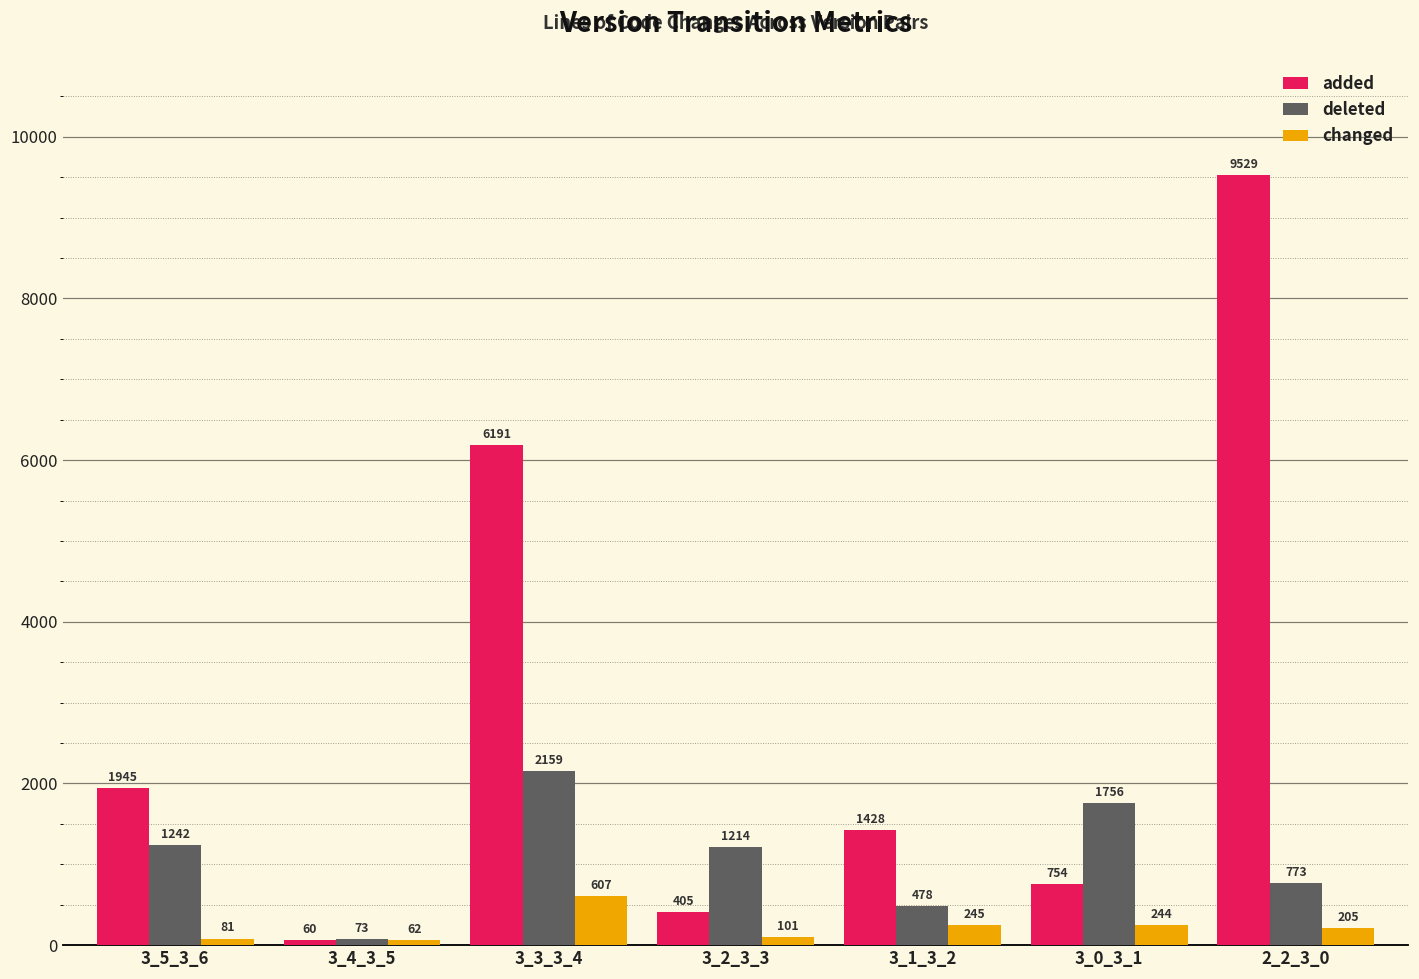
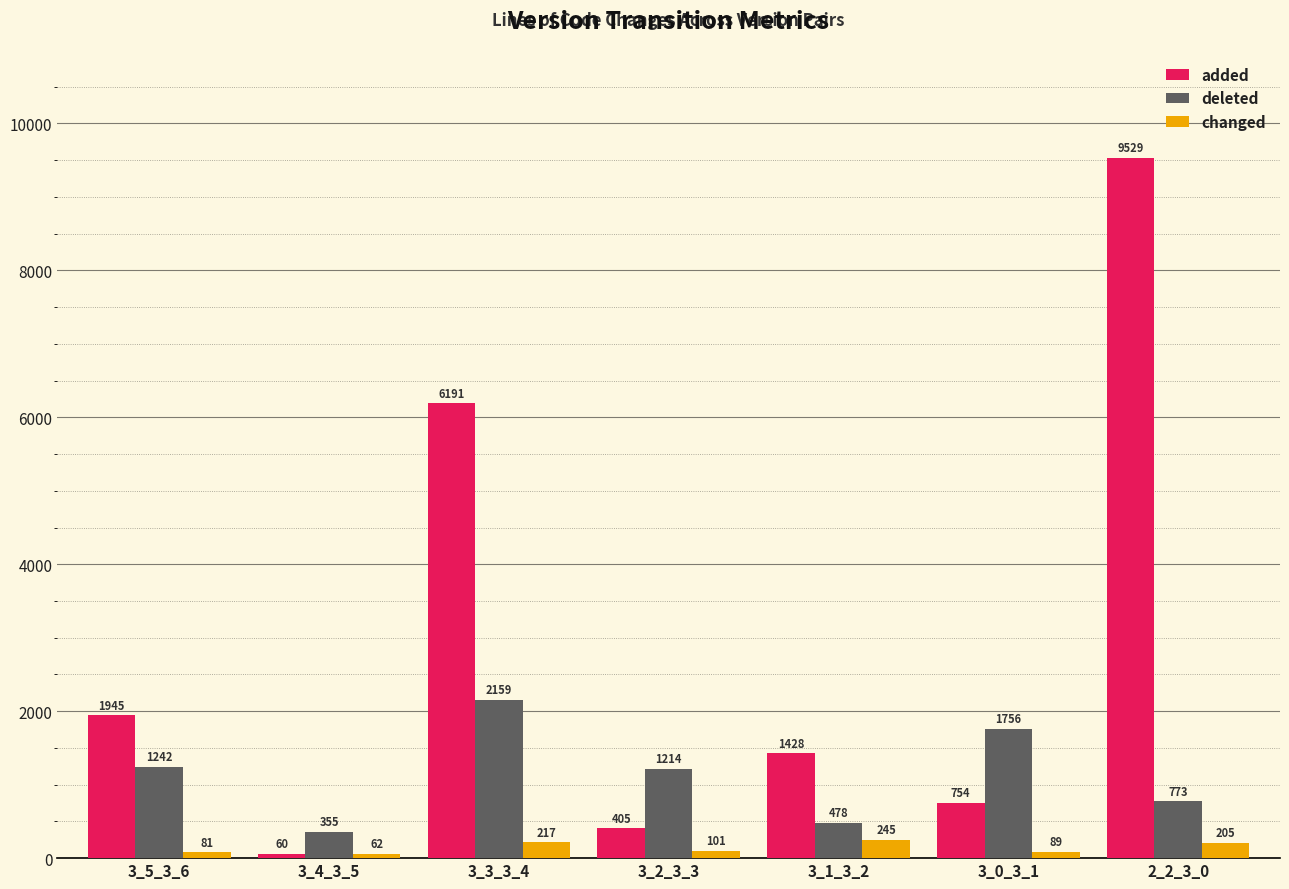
deleted, 3_4_3_5: 73 -> 355
changed, 3_3_3_4: 607 -> 217
changed, 3_0_3_1: 244 -> 89
